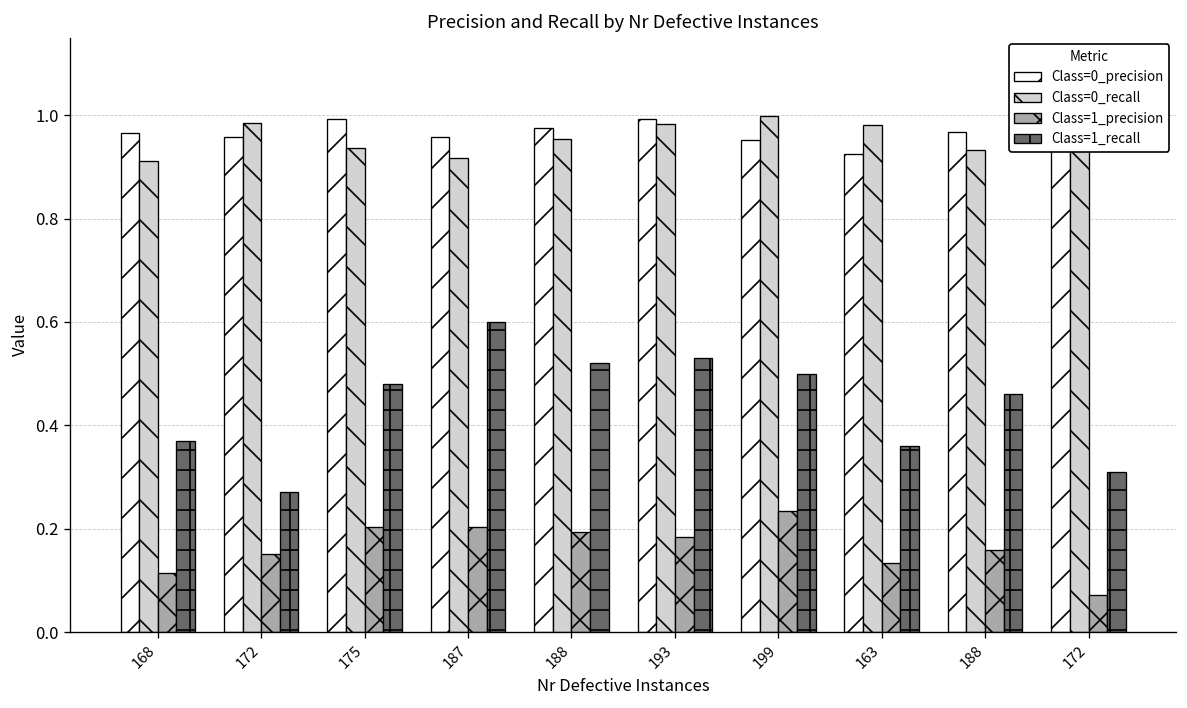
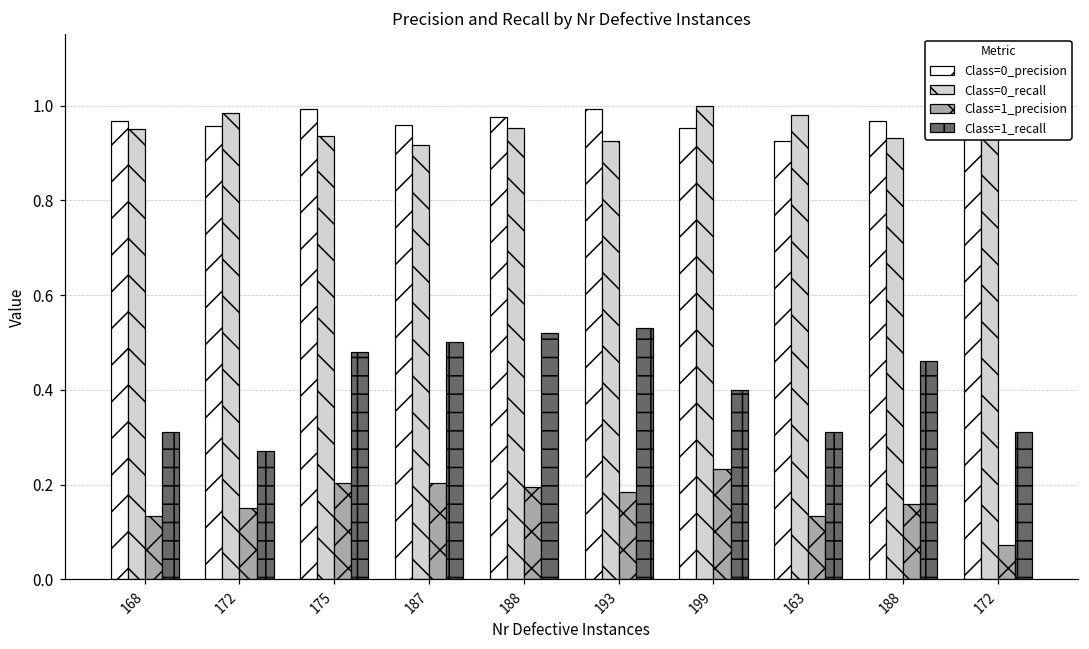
Class=0_recall, 168: 0.91 -> 0.95
Class=1_precision, 168: 0.11 -> 0.13
Class=1_recall, 168: 0.37 -> 0.31
Class=1_recall, 187: 0.6 -> 0.5
Class=0_recall, 193: 0.98 -> 0.93
Class=1_recall, 199: 0.5 -> 0.4
Class=1_recall, 163: 0.36 -> 0.31
